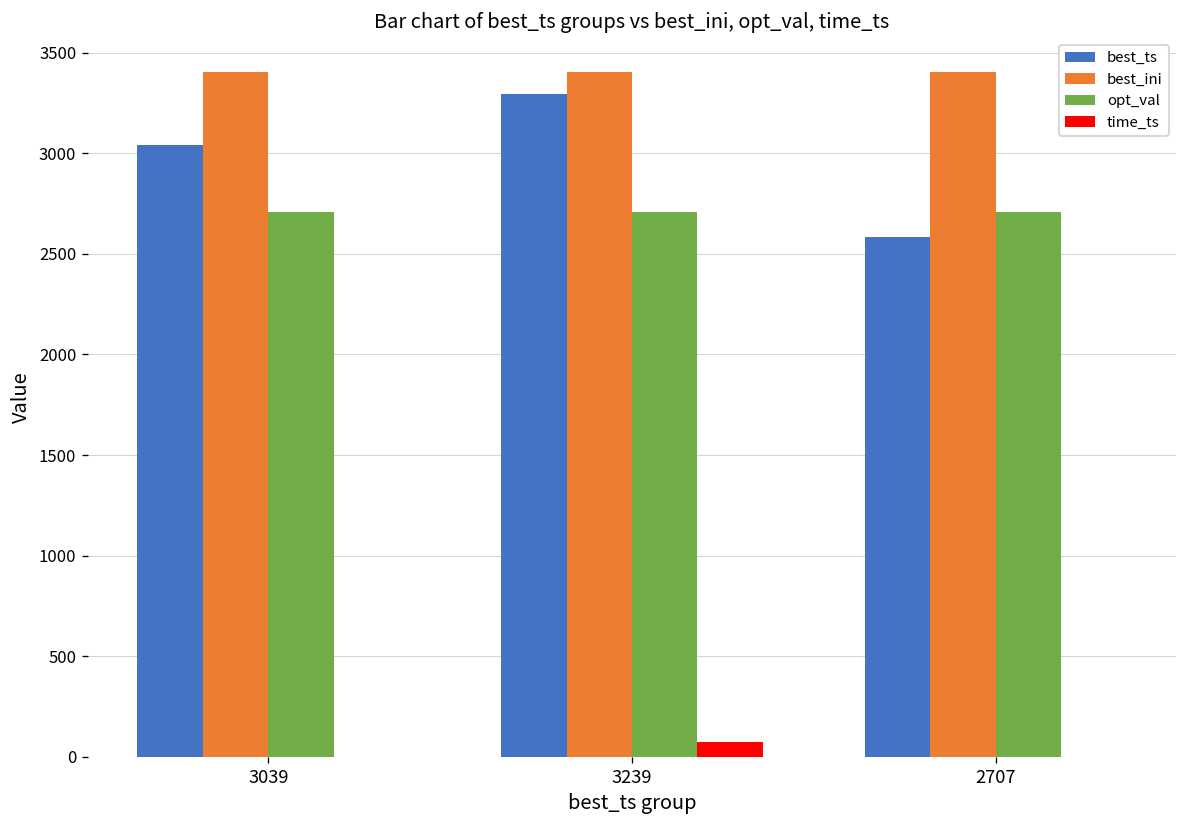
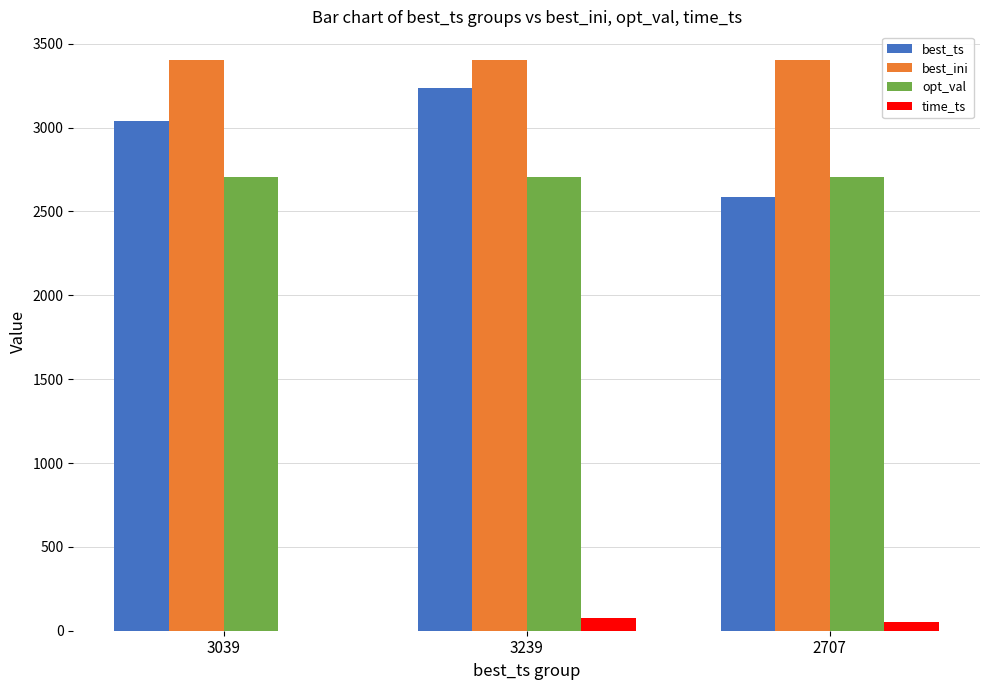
best_ts, 3239: 3290 -> 3240
time_ts, 2707: 0 -> 50
